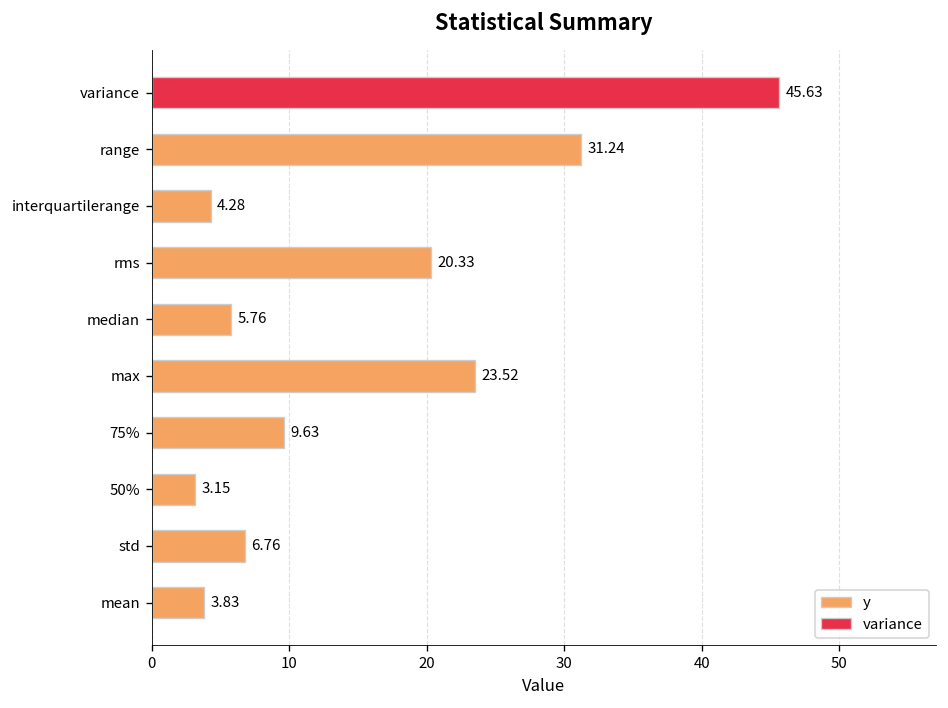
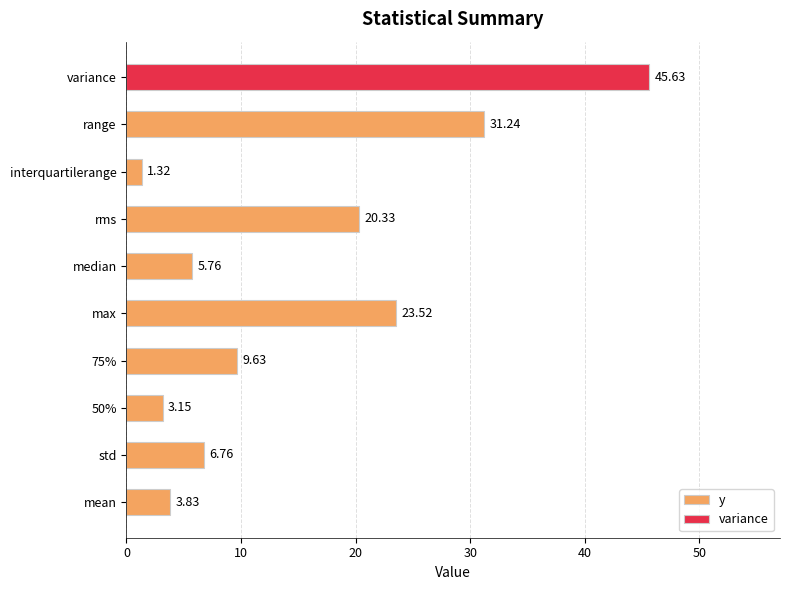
y, interquartilerange: 4.28 -> 1.32
